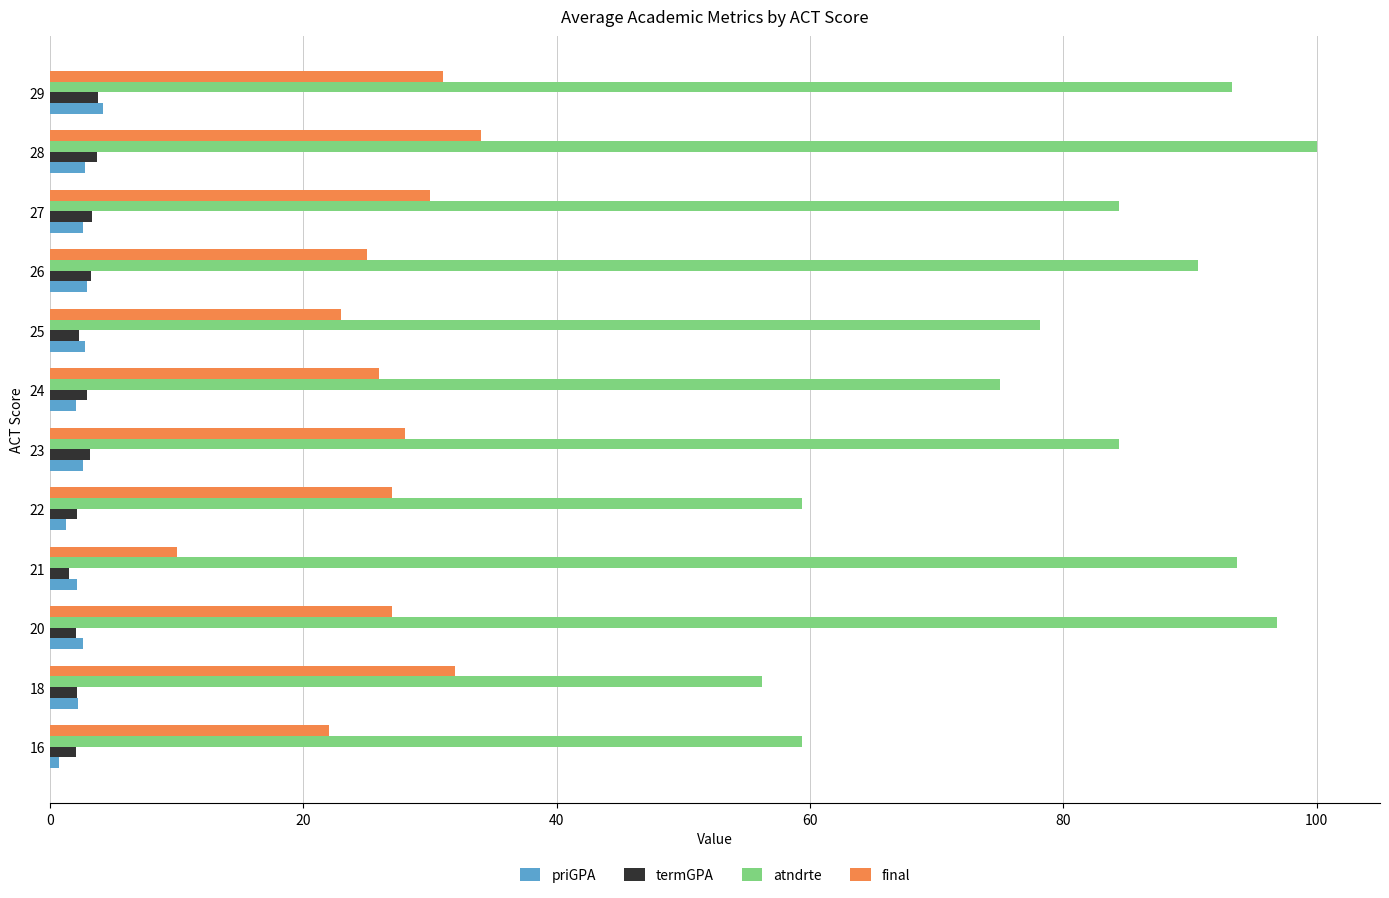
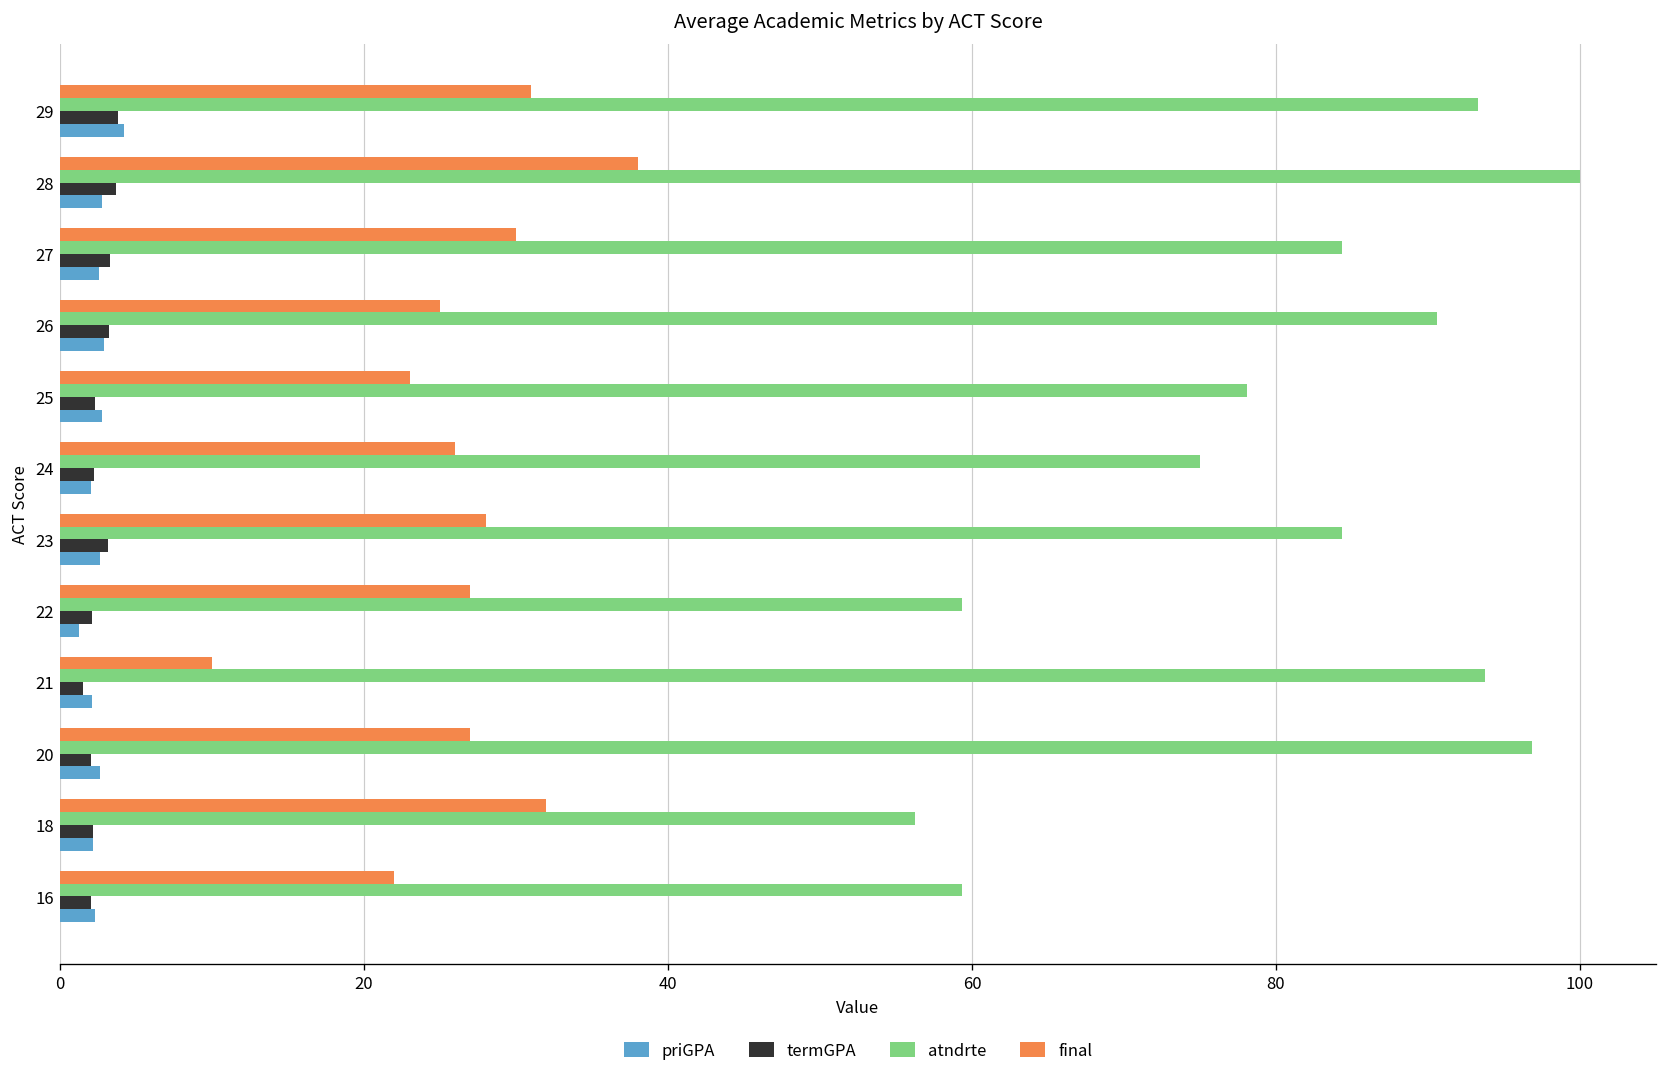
final, 28: 34 -> 38
termGPA, 24: 2.9 -> 2.3
priGPA, 16: 0.8 -> 2.3
